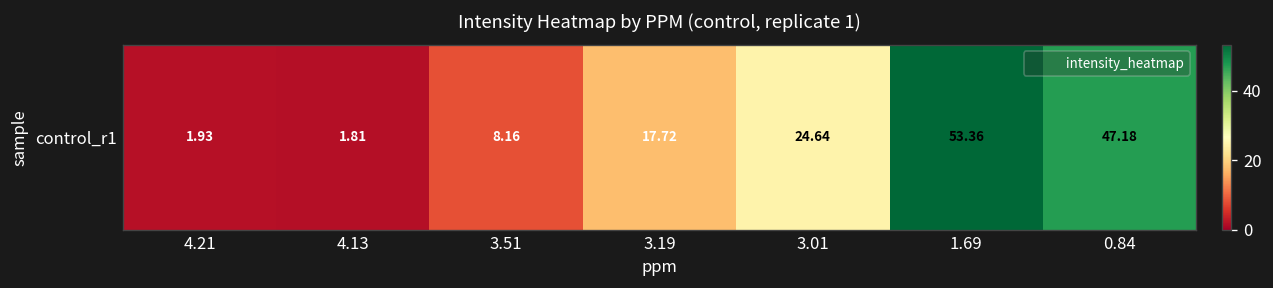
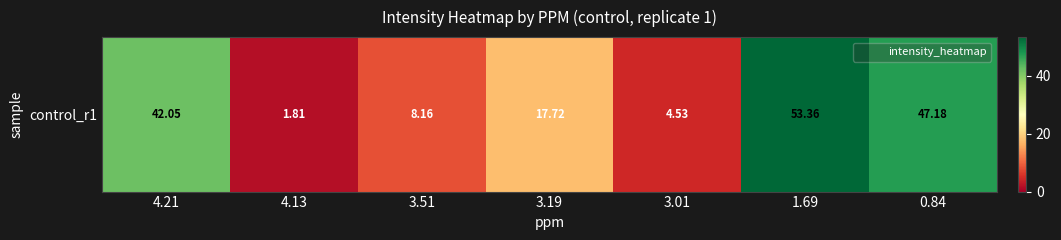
control_r1, 4.21: 1.93 -> 42.05
control_r1, 3.01: 24.64 -> 4.53
